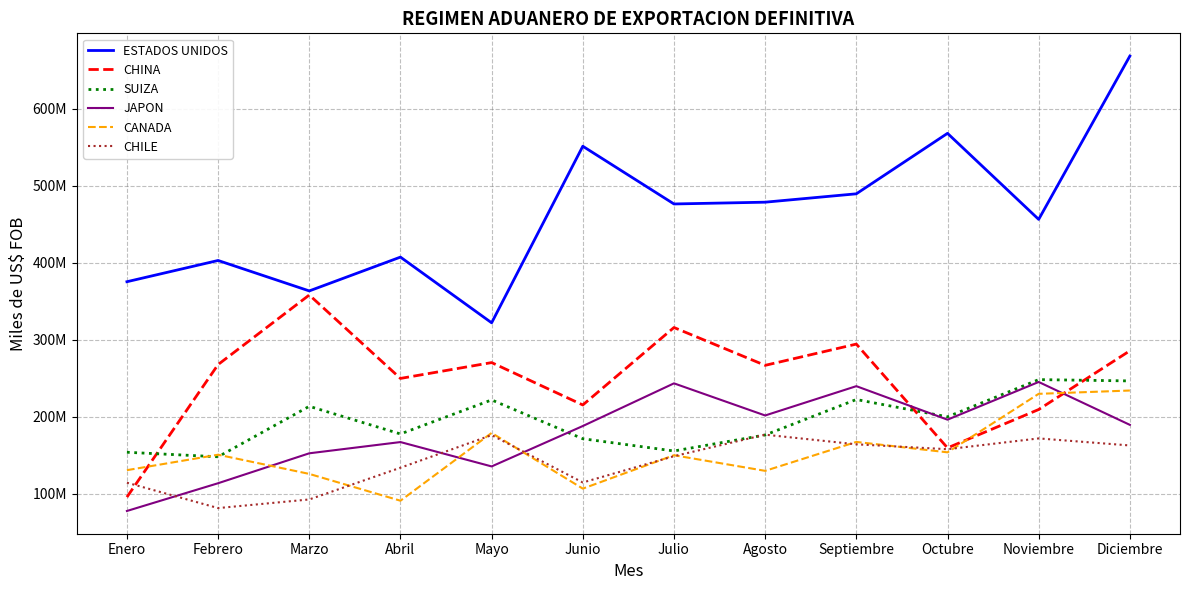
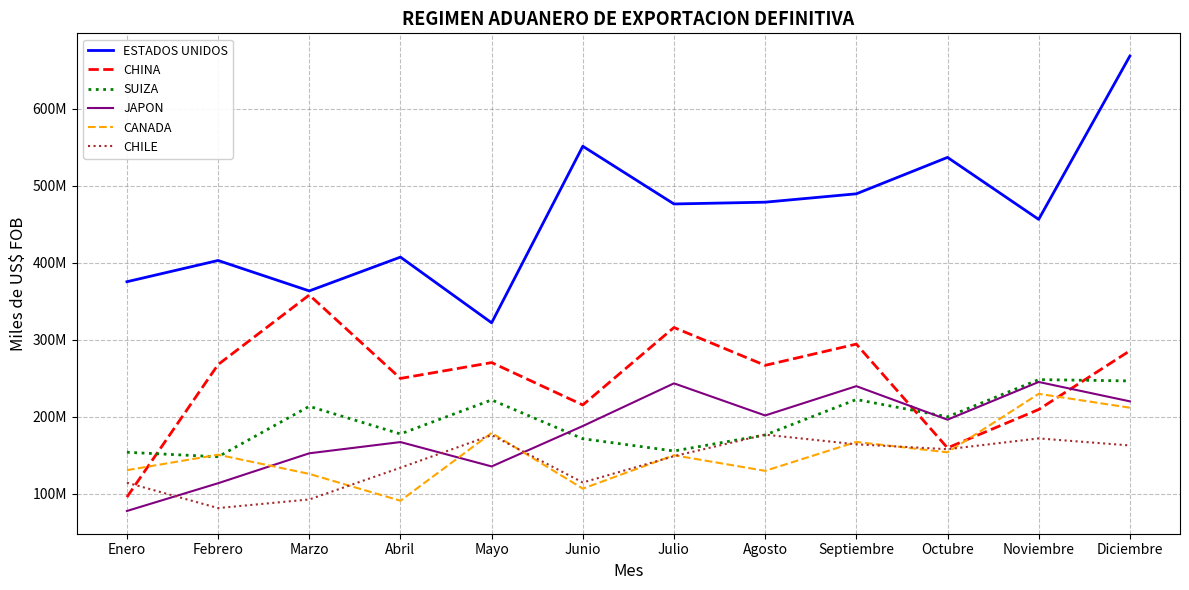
ESTADOS UNIDOS, Octubre: 570000000 -> 540000000
JAPON, Diciembre: 190000000 -> 220000000
CANADA, Diciembre: 230000000 -> 210000000
